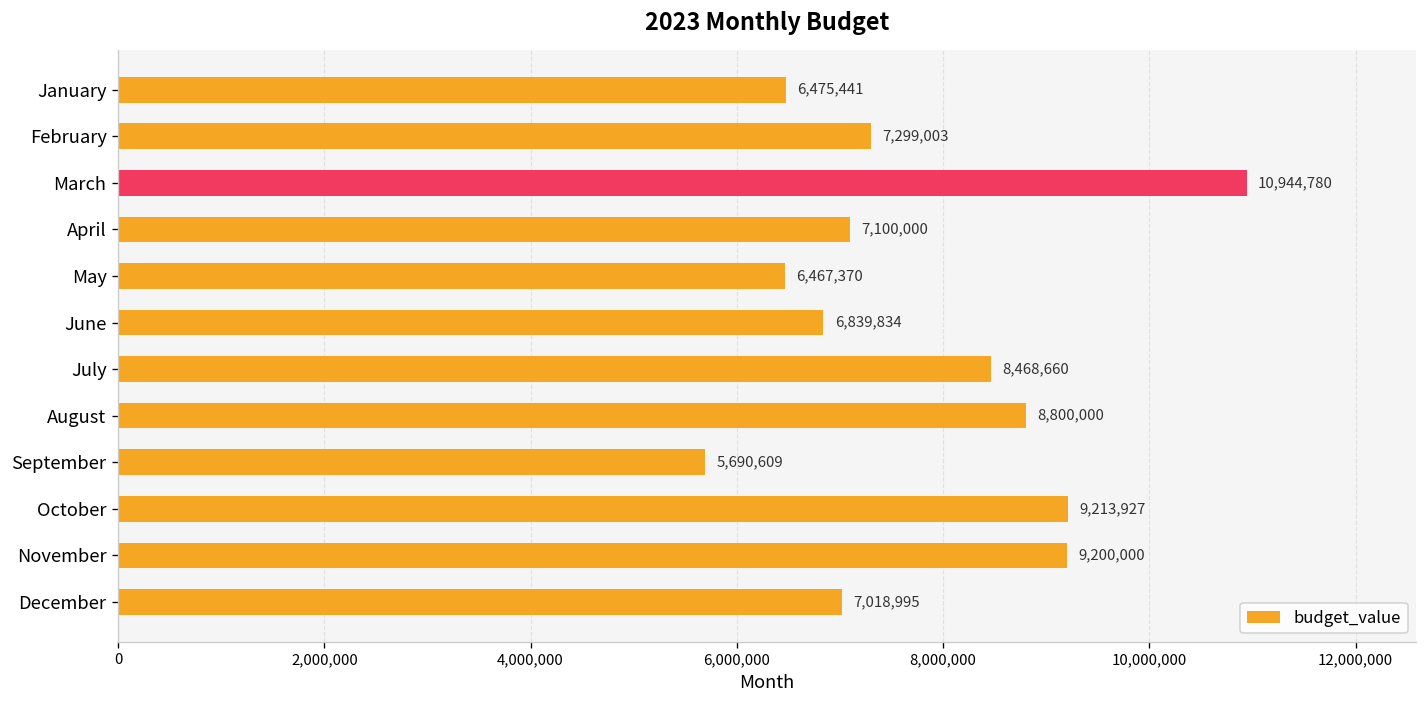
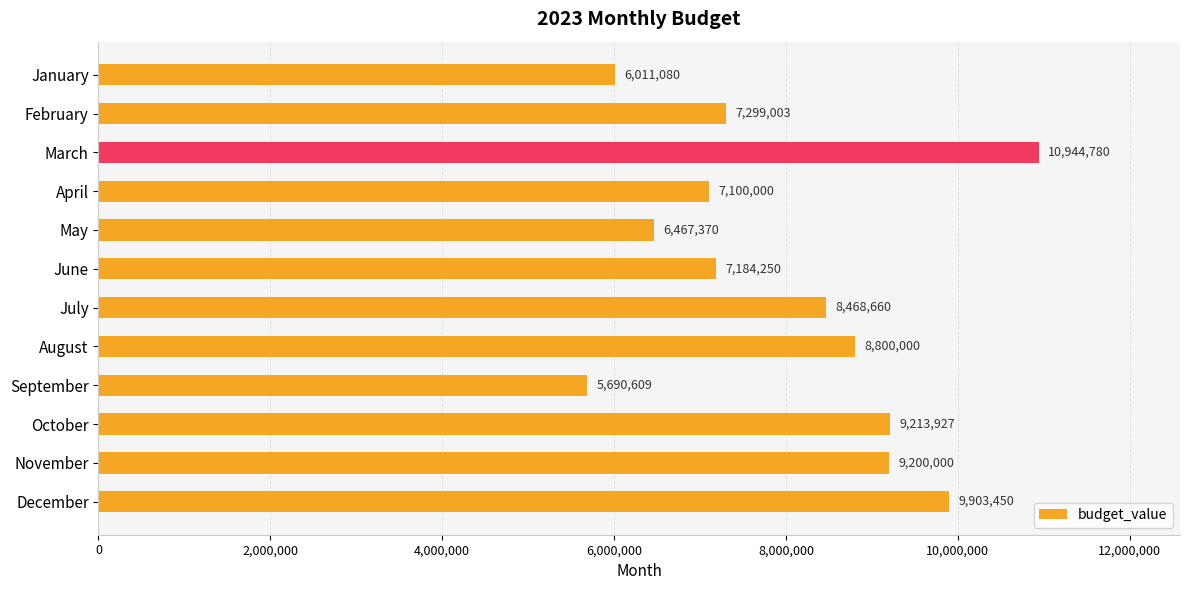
January: 6,475,441 -> 6,011,080
June: 6,839,834 -> 7,184,250
December: 7,018,995 -> 9,903,450
